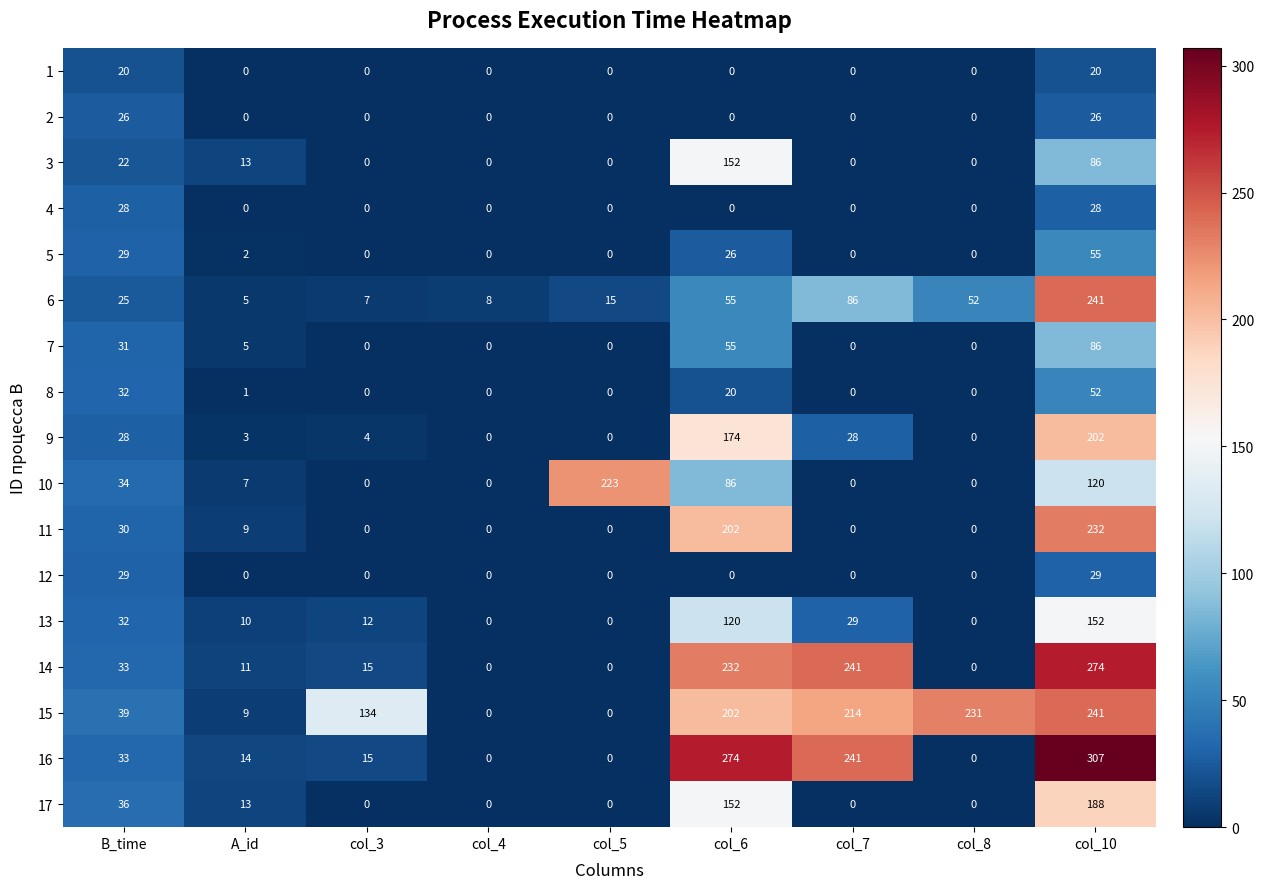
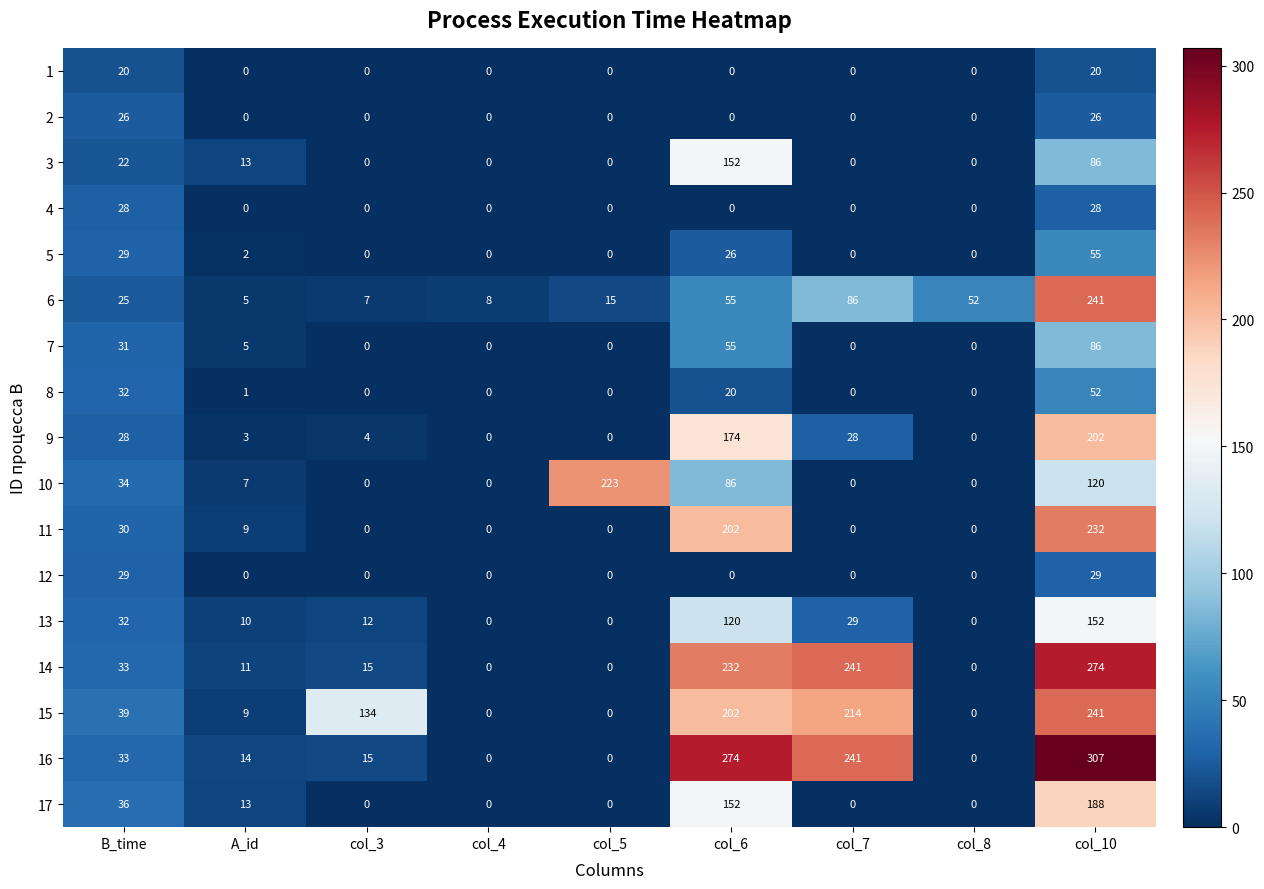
15, col_8: 231 -> 0
